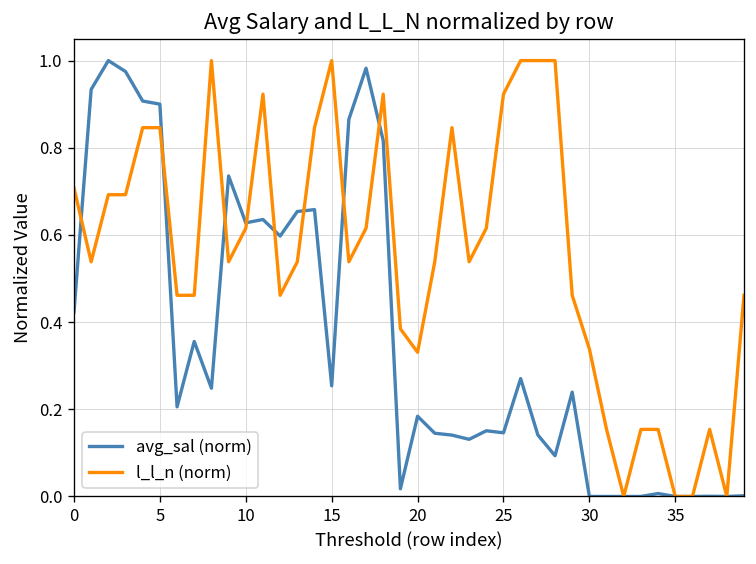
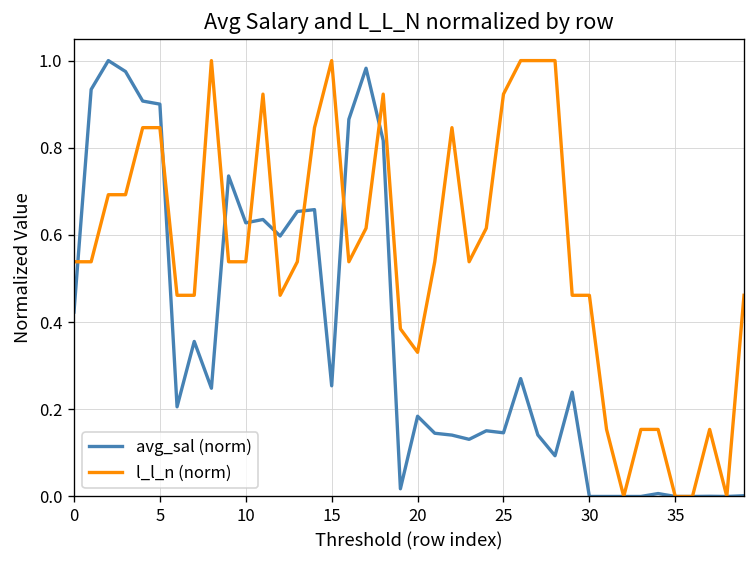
l_l_n (norm), 0: 0.71 -> 0.54
l_l_n (norm), 10: 0.62 -> 0.54
l_l_n (norm), 30: 0.34 -> 0.46
